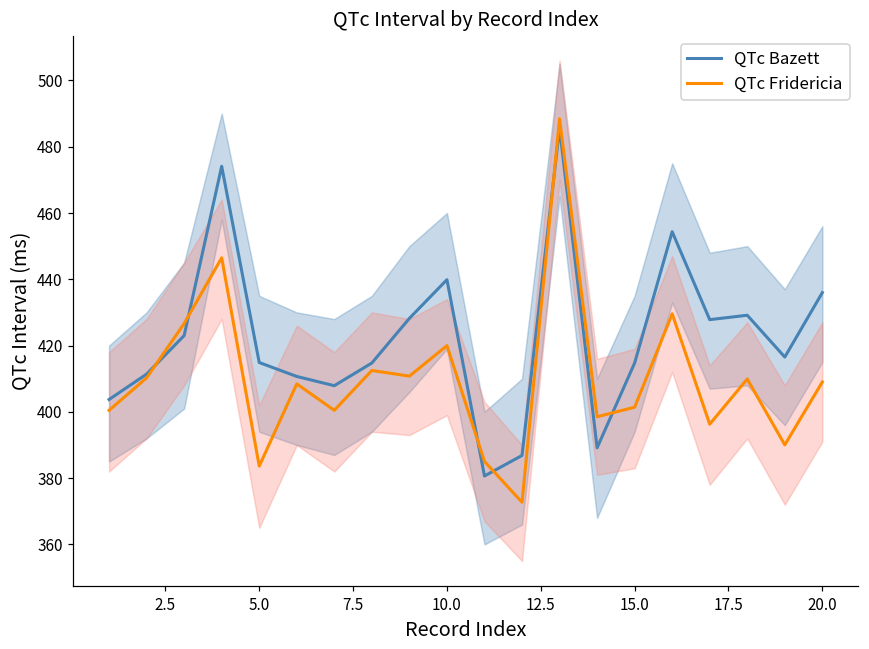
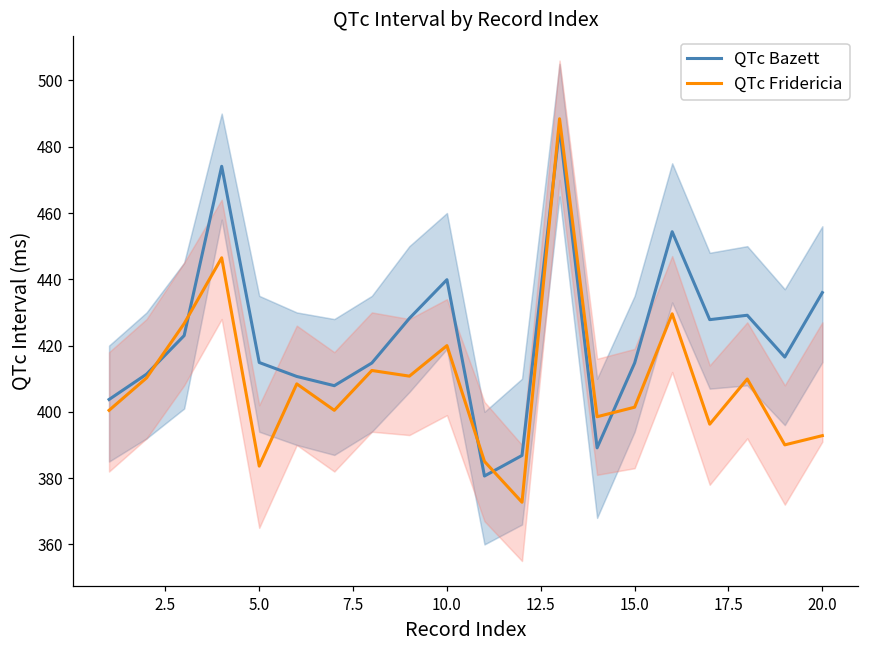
QTc Fridericia, 20.0: 409 -> 393
